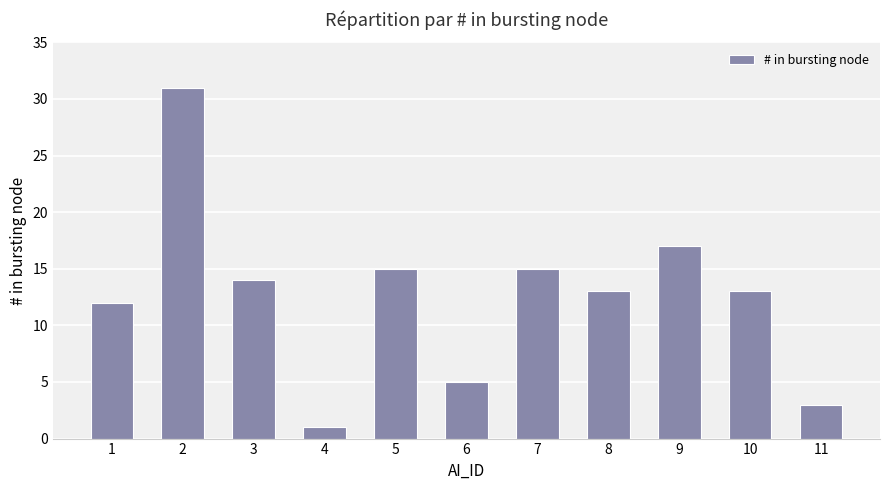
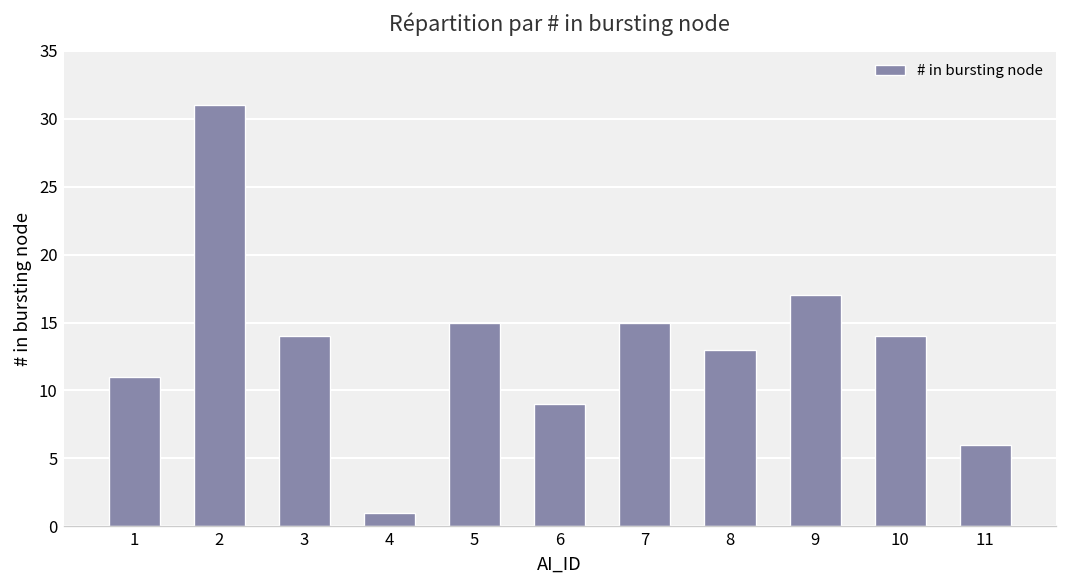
1: 12 -> 11
6: 5 -> 9
10: 13 -> 14
11: 3 -> 6
